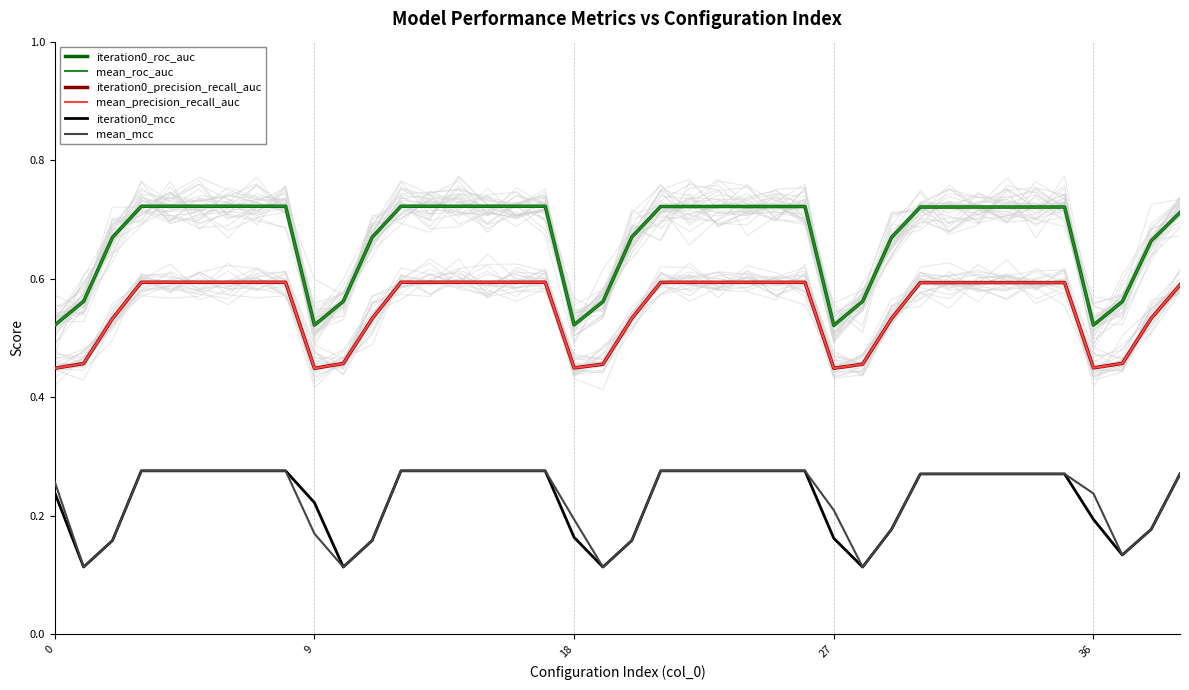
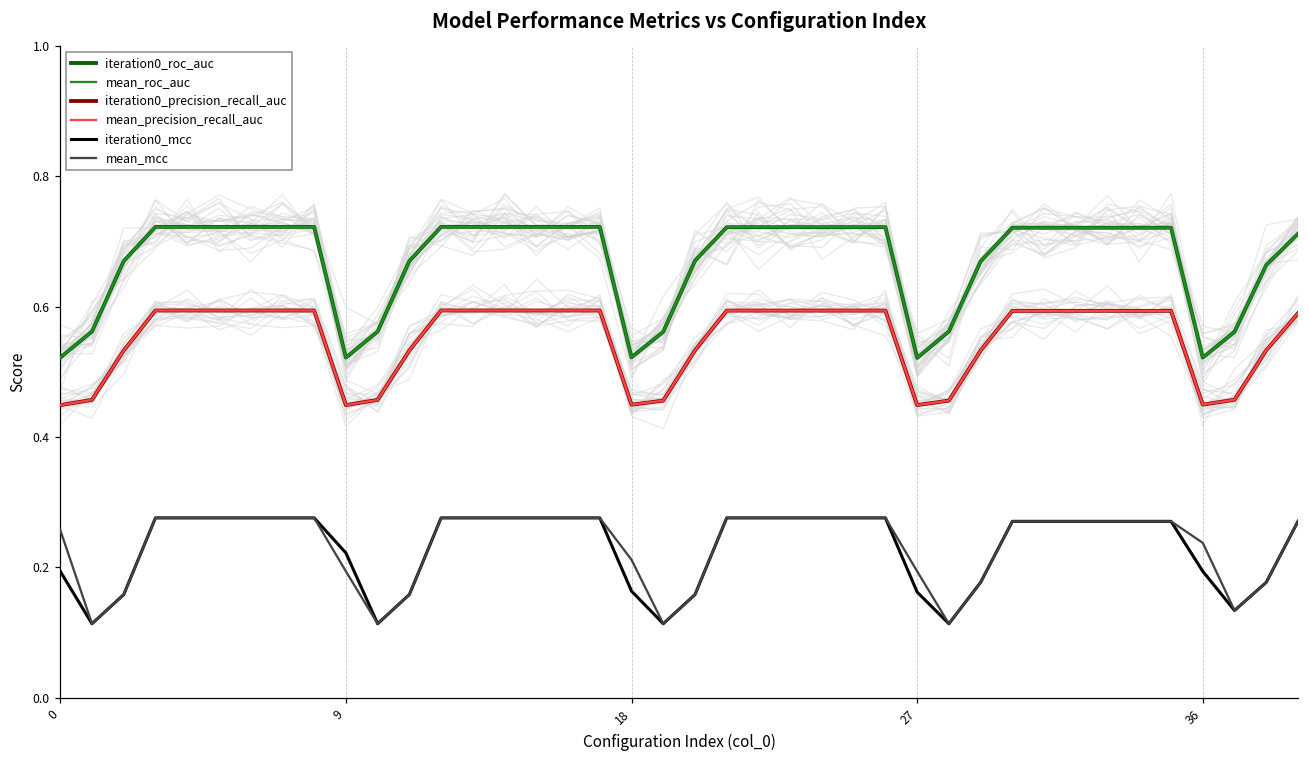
iteration0_mcc, 0: 0.24 -> 0.19
mean_mcc, 9: 0.17 -> 0.19
mean_mcc, 18: 0.19 -> 0.21
mean_mcc, 27: 0.21 -> 0.19
